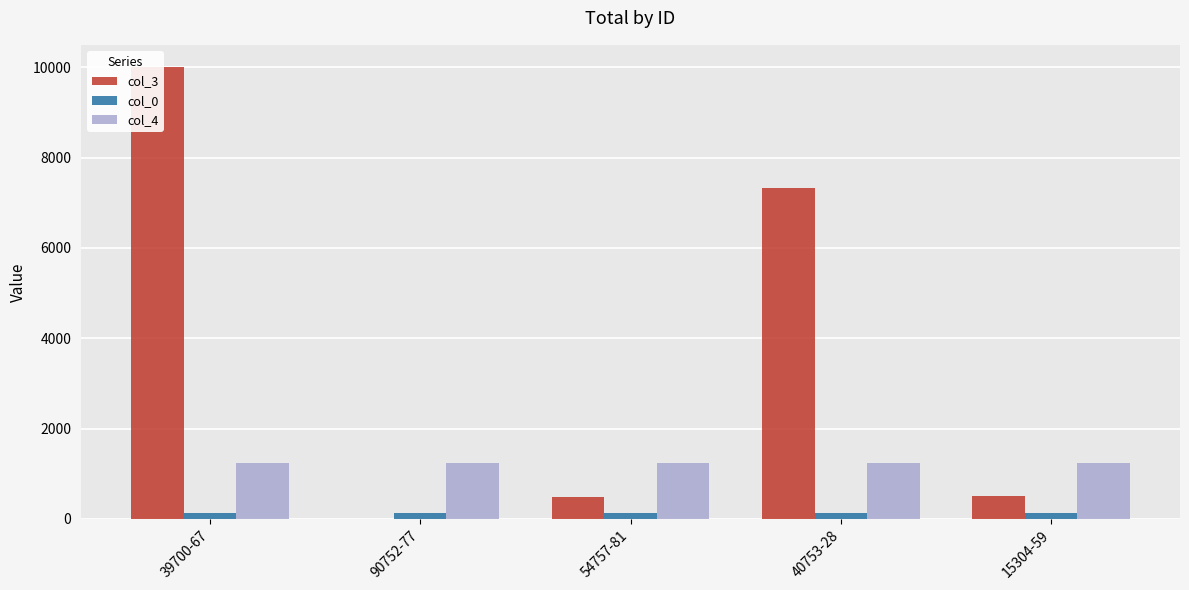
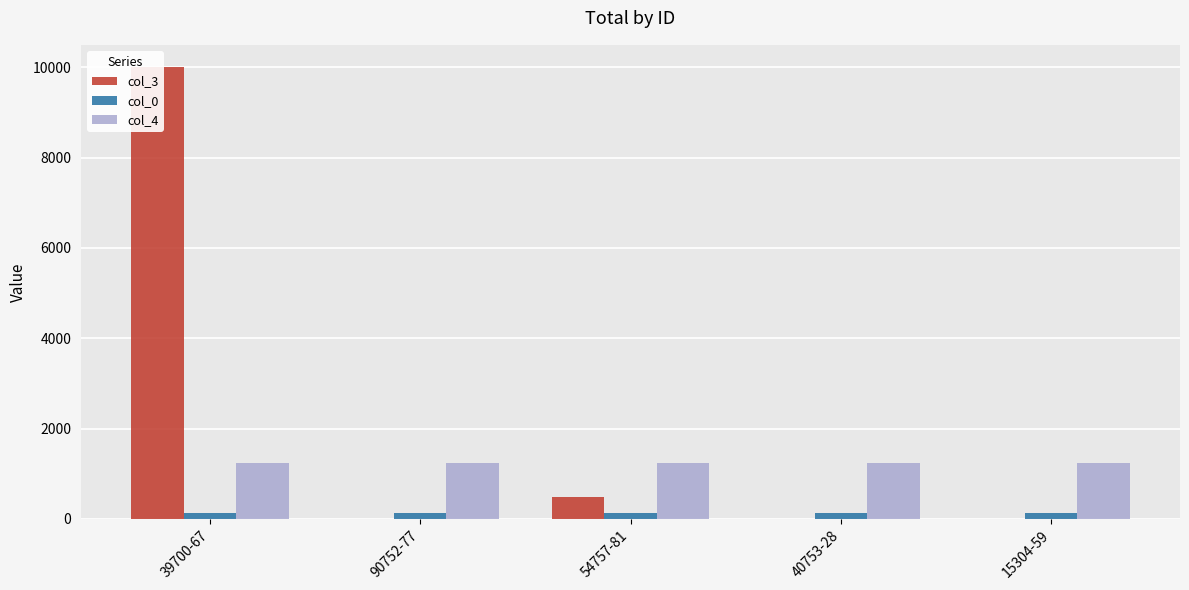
col_3, 40753-28: 7300 -> 0
col_3, 15304-59: 500 -> 0
